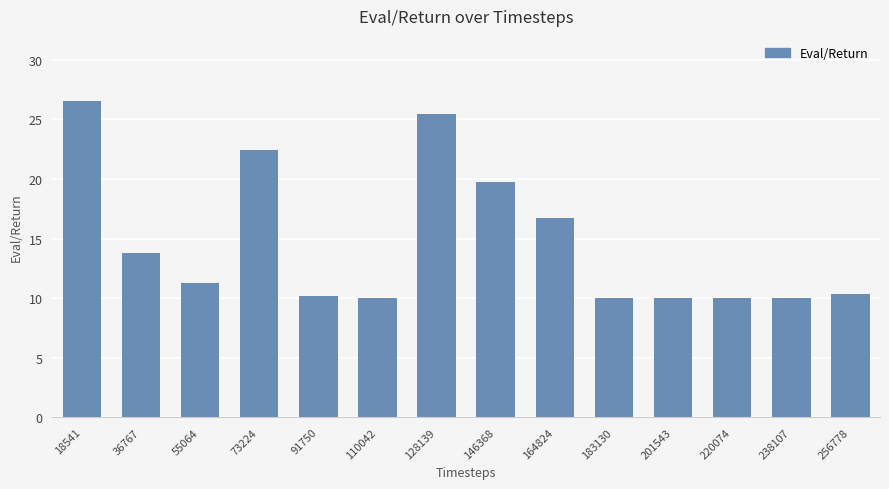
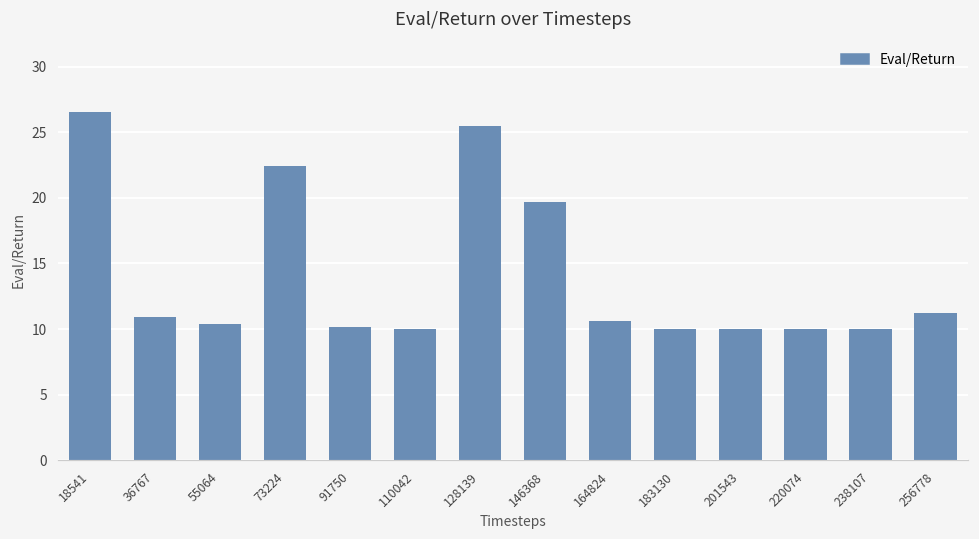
36767: 13.8 -> 10.9
55064: 11.3 -> 10.4
164824: 16.7 -> 10.6
256778: 10.3 -> 11.2
